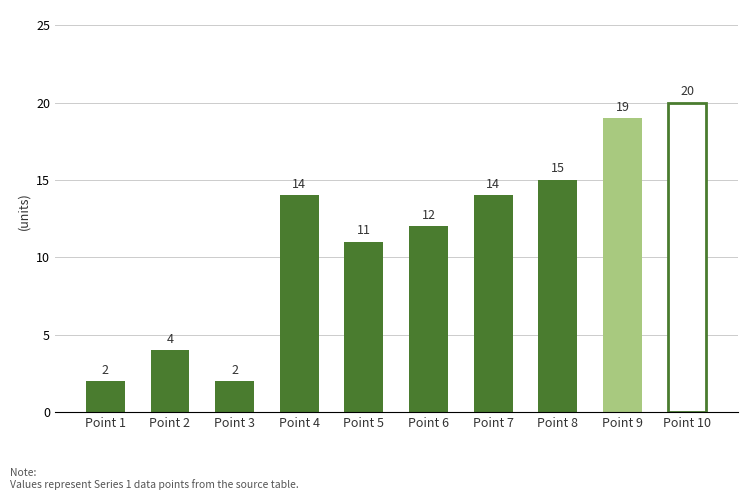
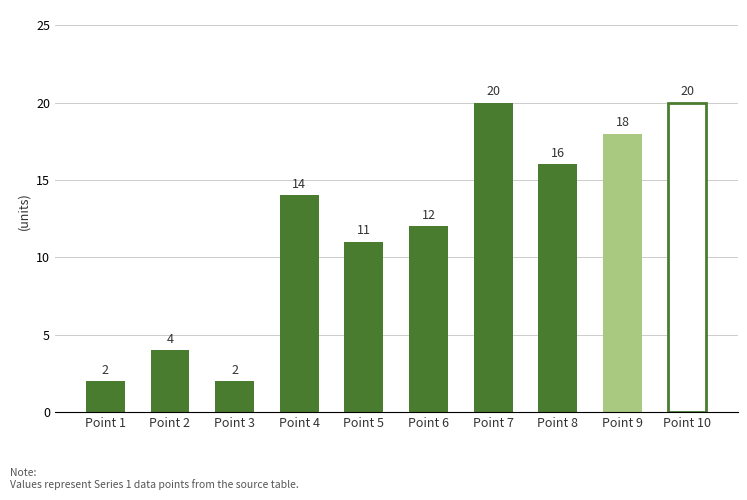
Point 7: 14 -> 20
Point 8: 15 -> 16
Point 9: 19 -> 18
